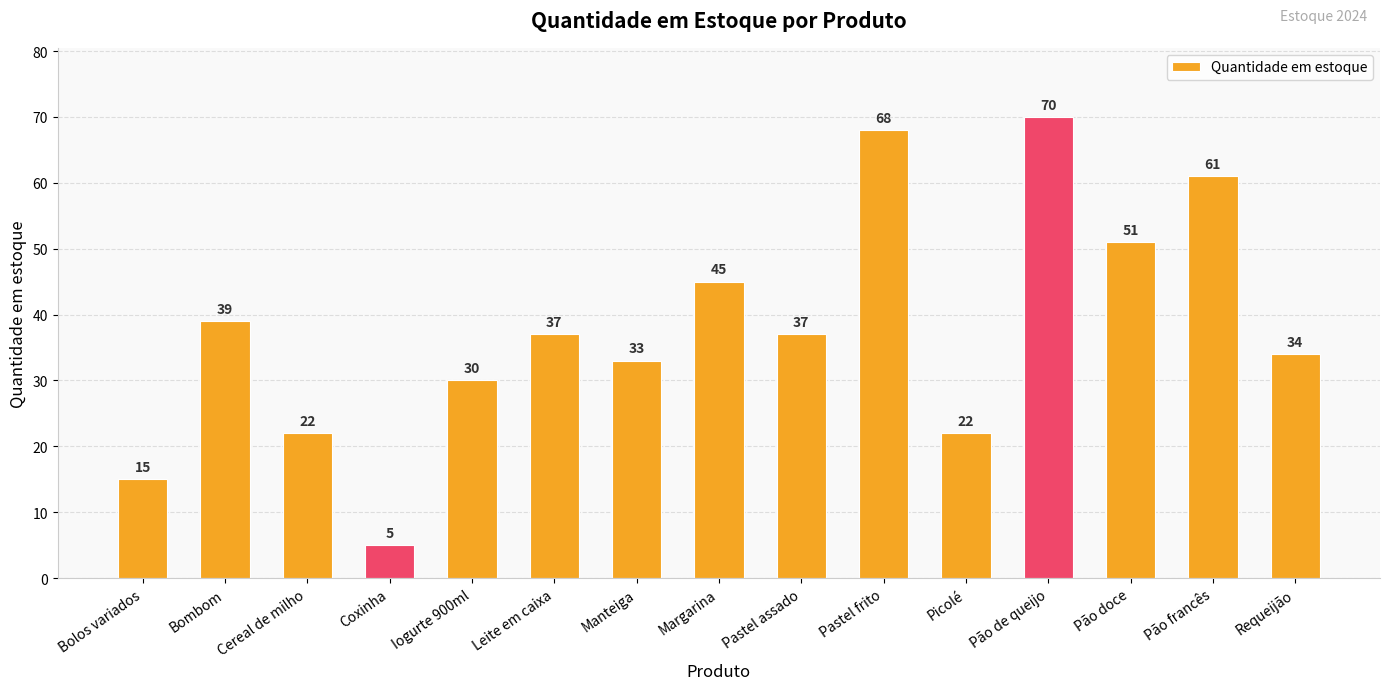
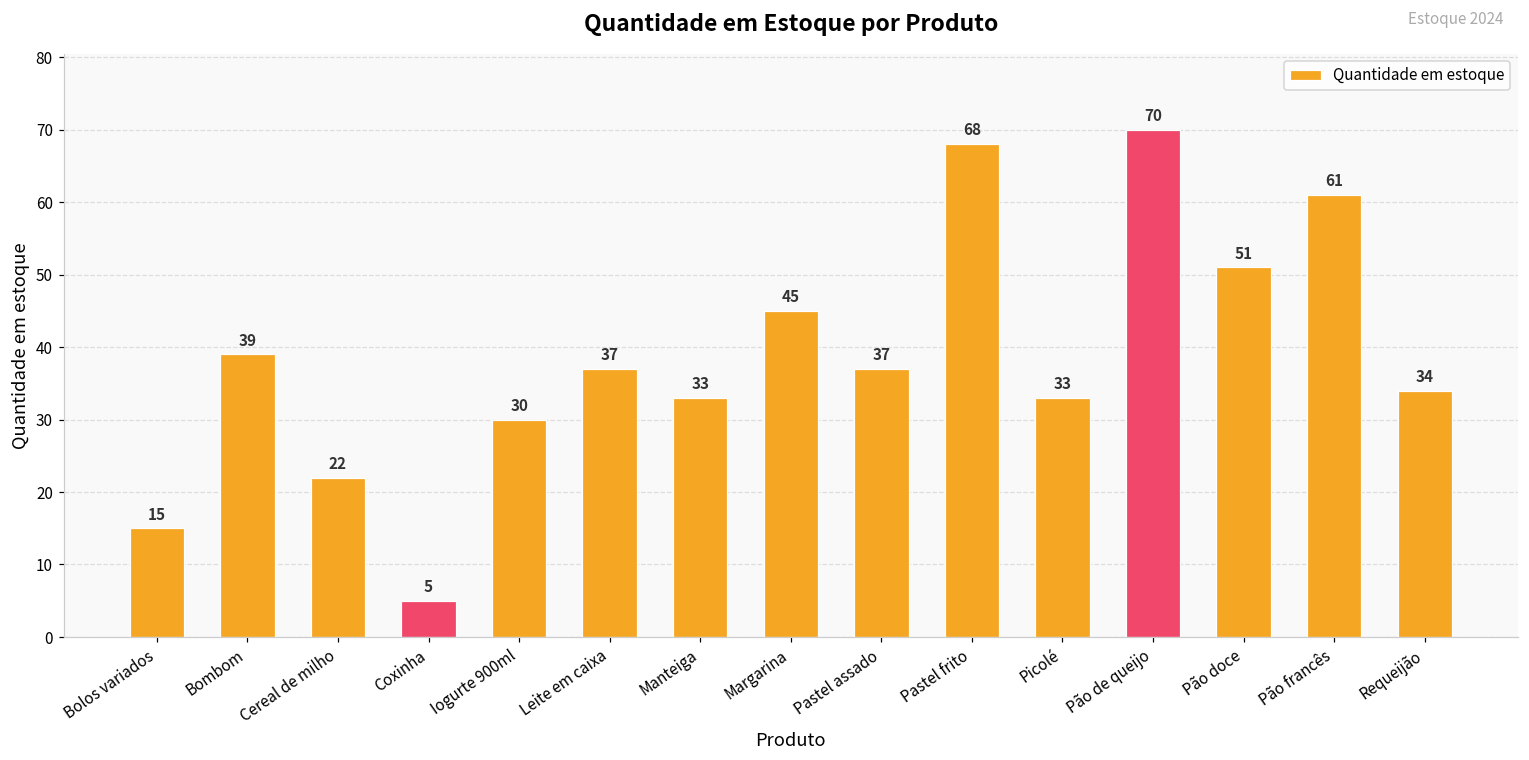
Picolé: 22 -> 33
